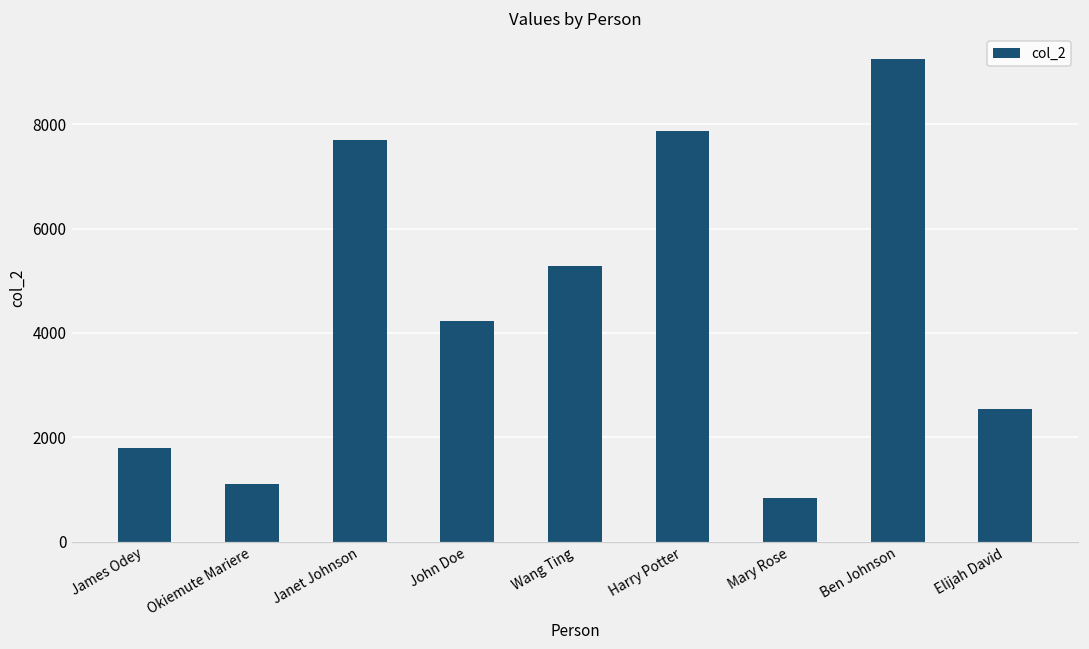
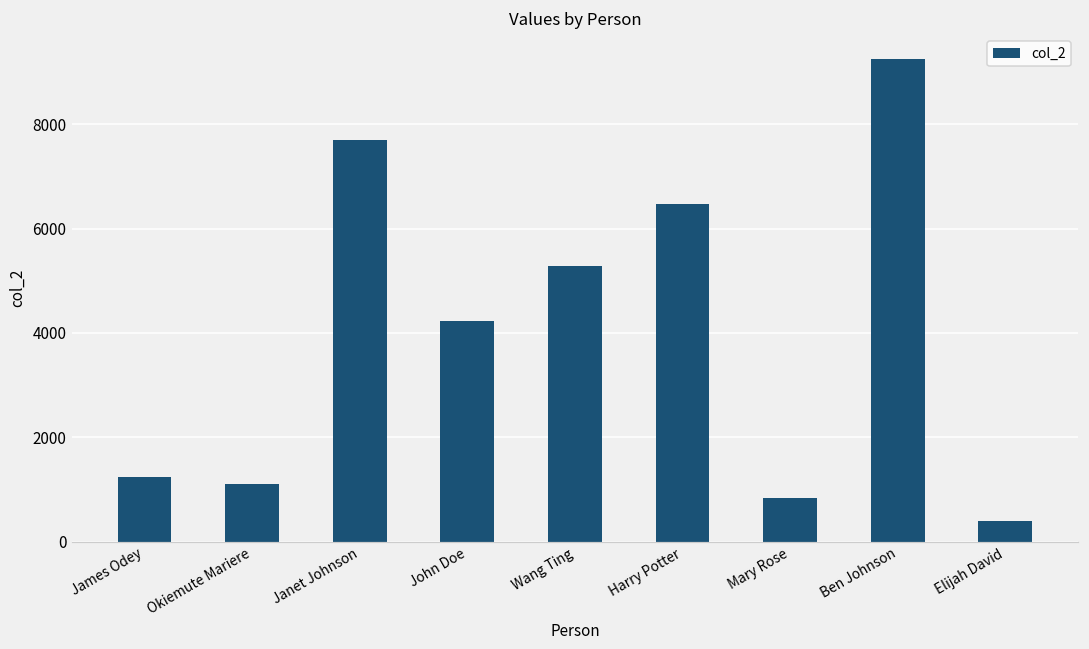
James Odey: 1800 -> 1200
Harry Potter: 7900 -> 6500
Elijah David: 2500 -> 400
